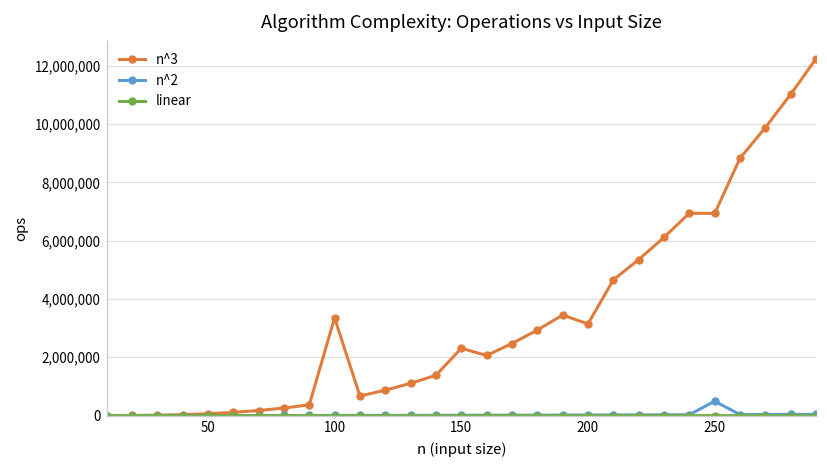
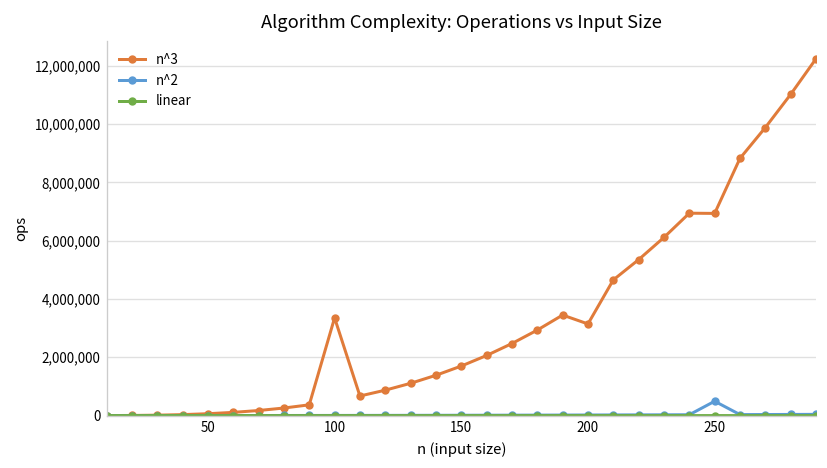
n^3, 150: 2,300,000 -> 1,700,000
